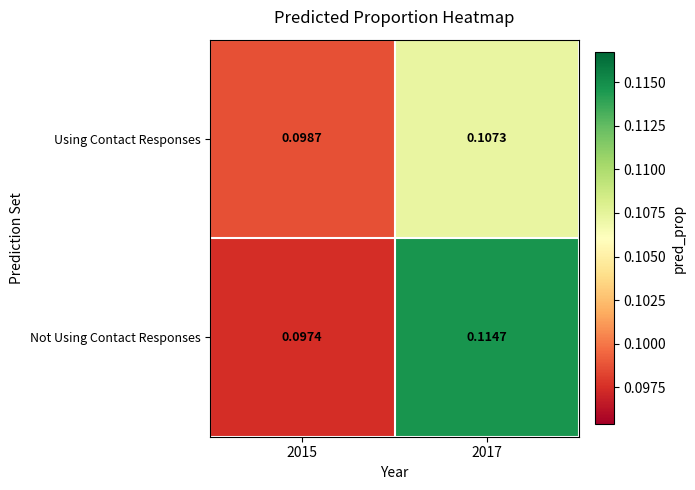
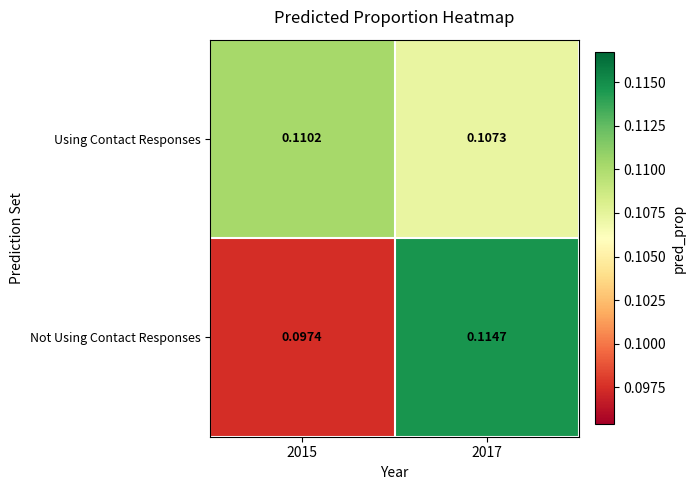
Using Contact Responses, 2015: 0.0987 -> 0.1102
